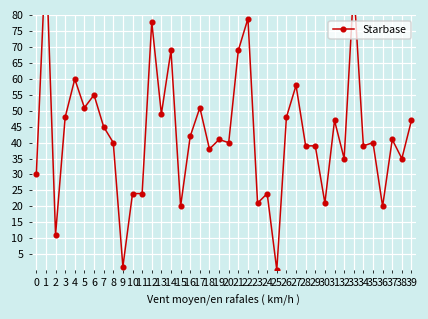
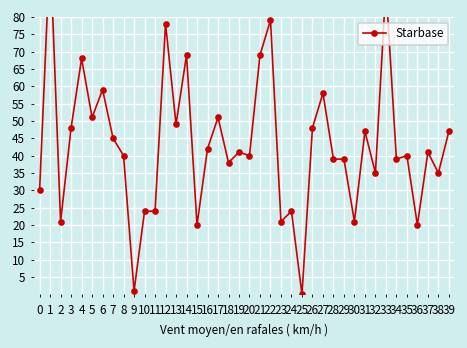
2: 11 -> 21
4: 60 -> 68
6: 55 -> 59
